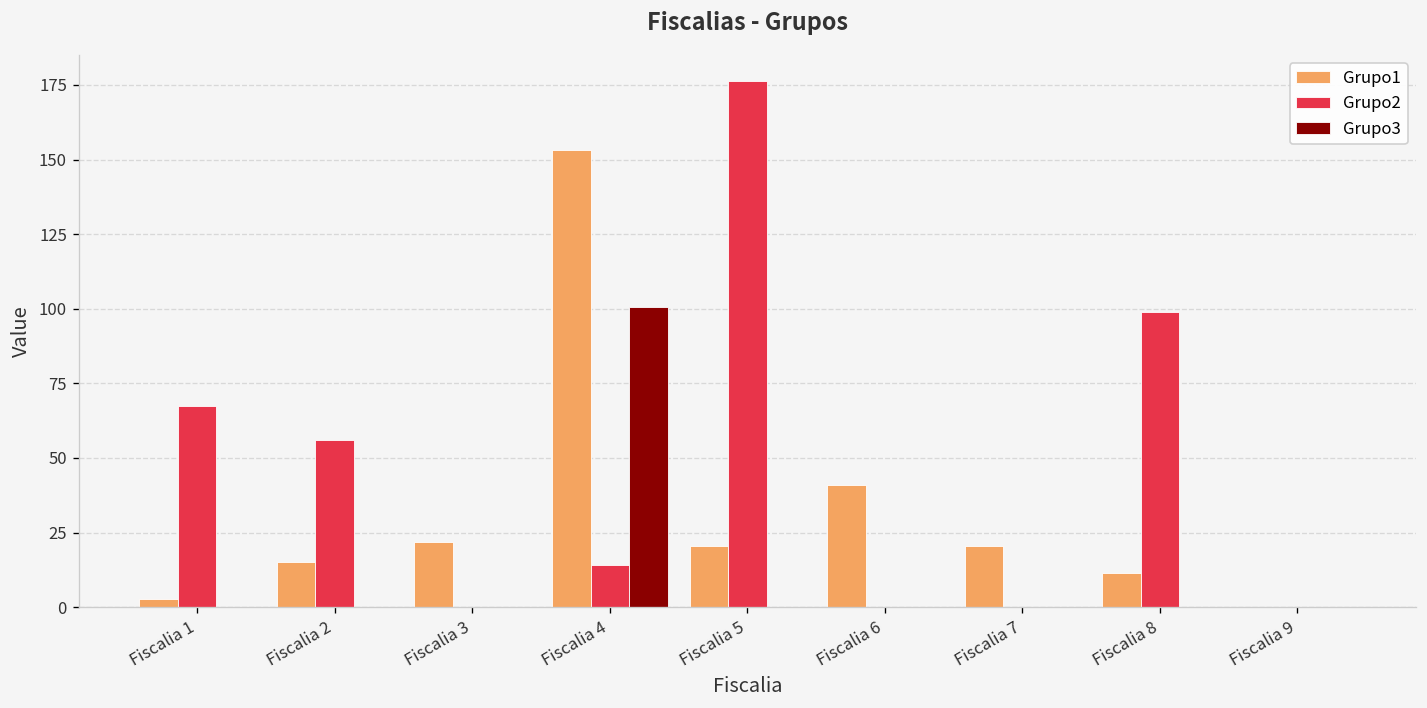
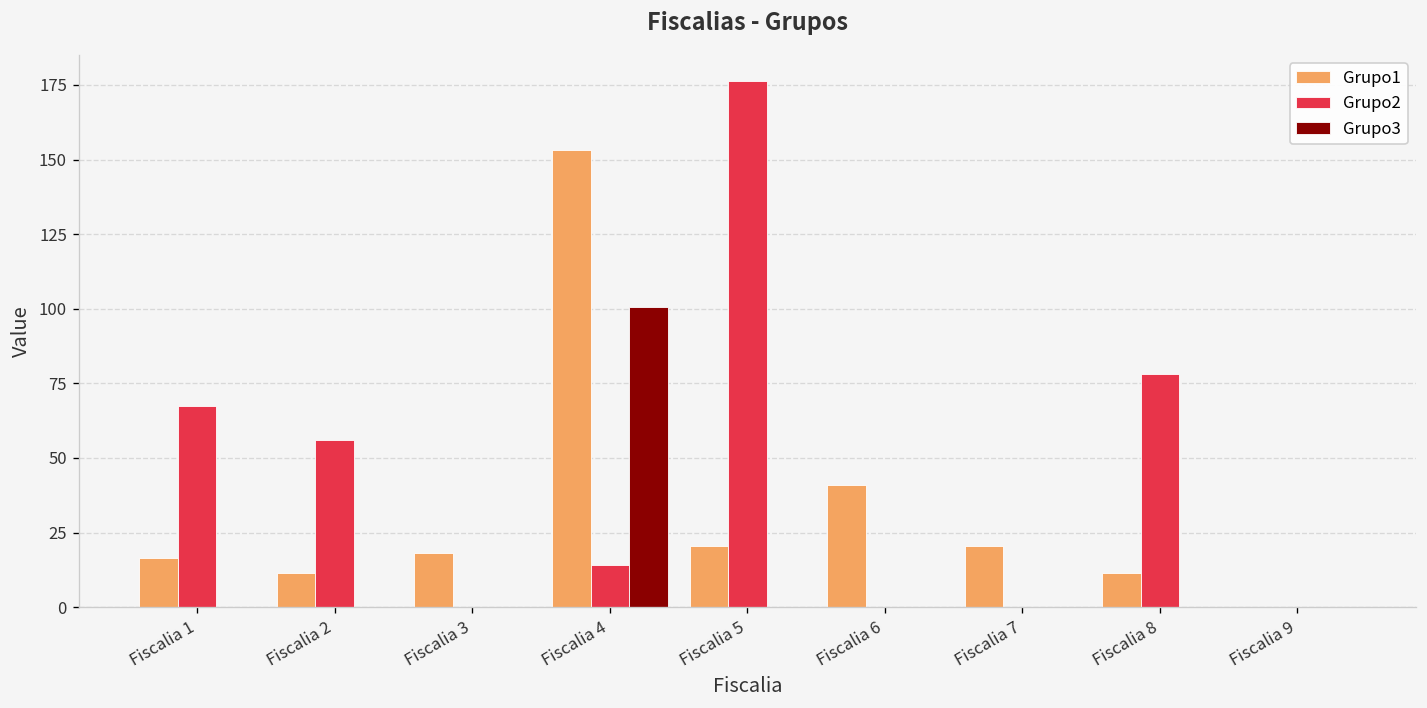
Grupo1, Fiscalia 1: 3 -> 17
Grupo1, Fiscalia 2: 15 -> 11
Grupo1, Fiscalia 3: 22 -> 18
Grupo2, Fiscalia 8: 99 -> 78
